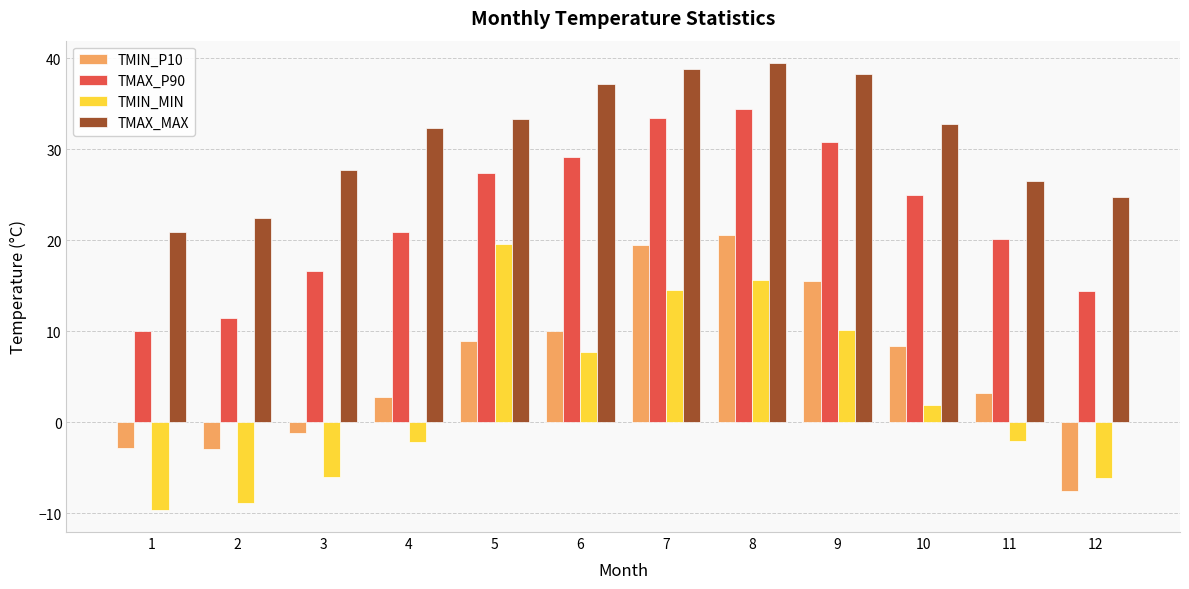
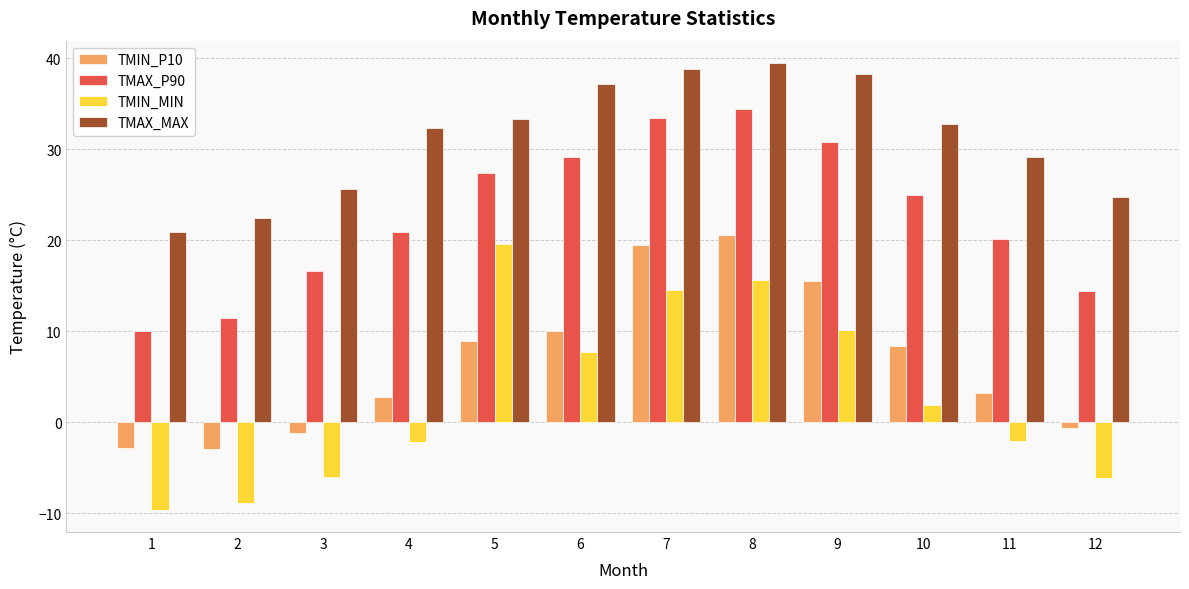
TMAX_MAX, 3: 28 -> 26
TMAX_MAX, 11: 27 -> 29
TMIN_P10, 12: -8 -> -1
